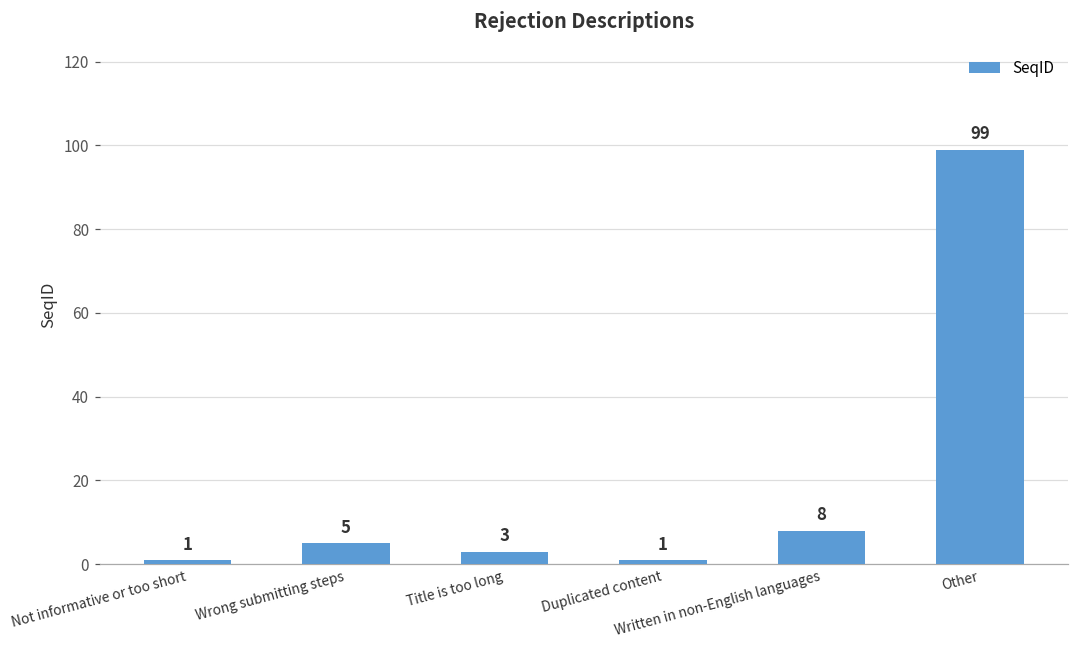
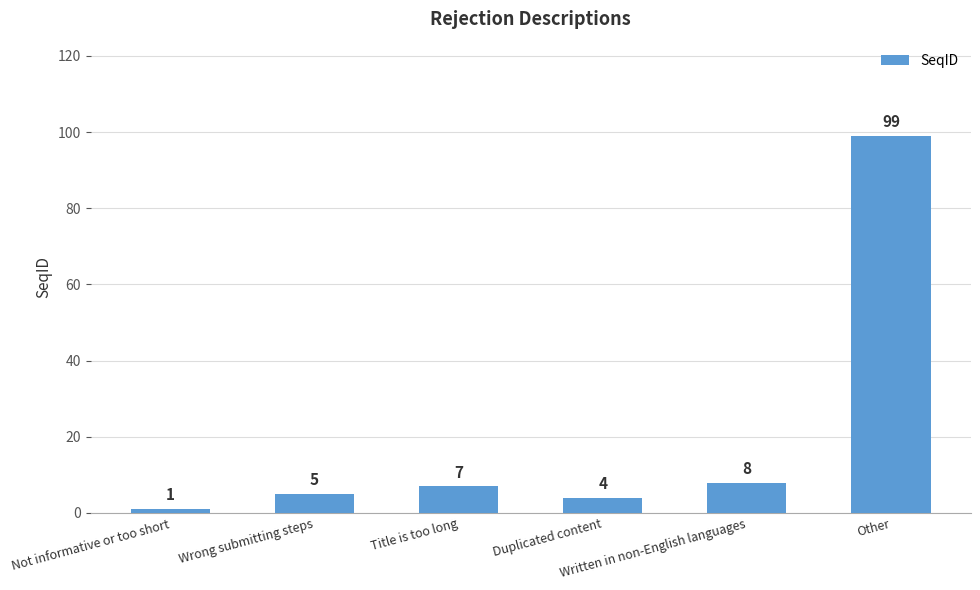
Title is too long: 3 -> 7
Duplicated content: 1 -> 4
